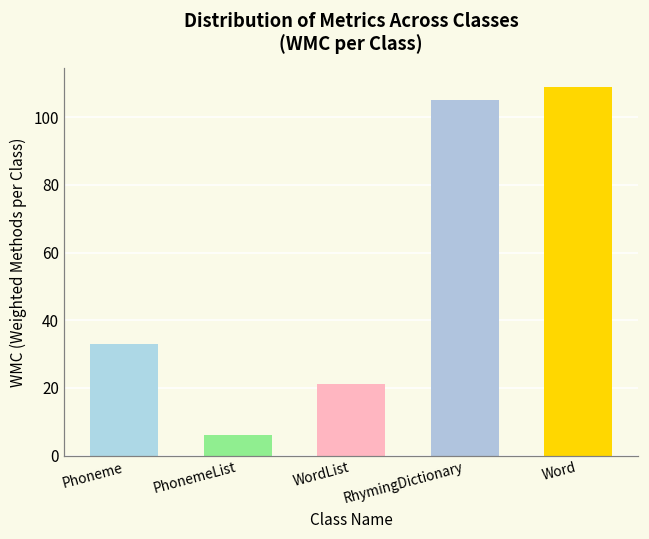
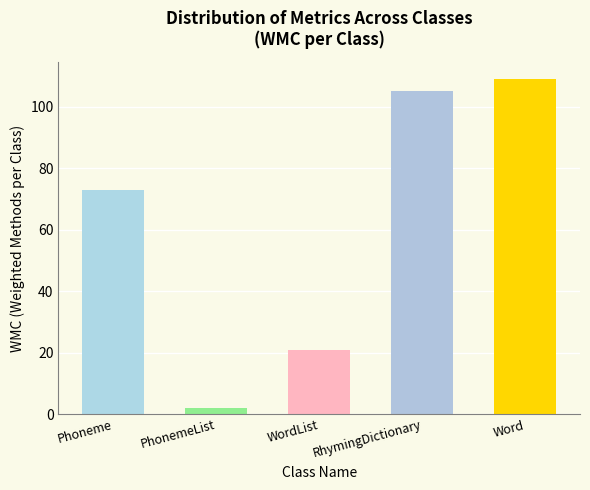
Phoneme: 33 -> 73
PhonemeList: 6 -> 2
